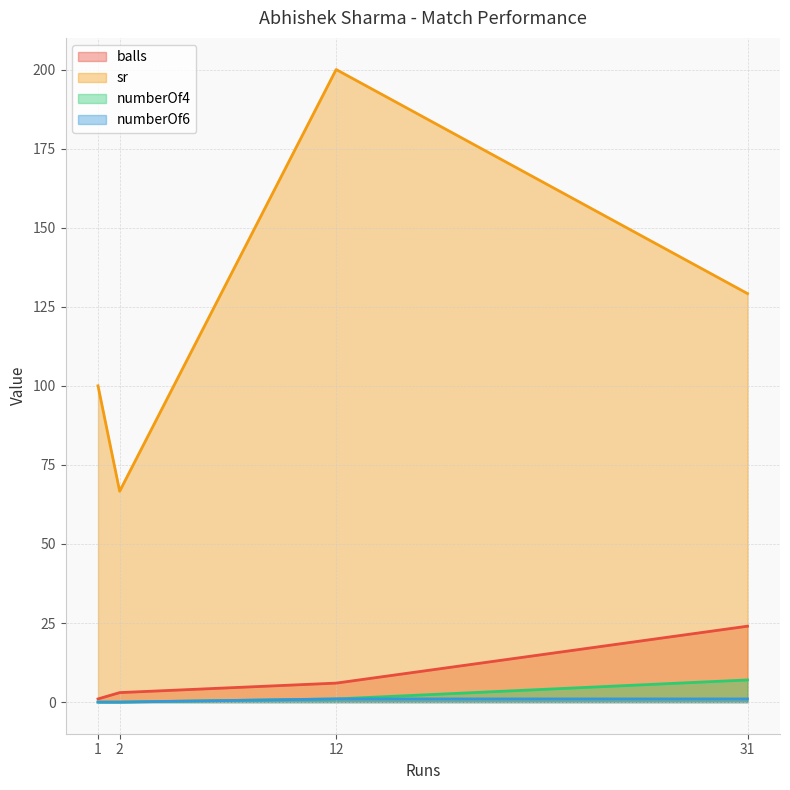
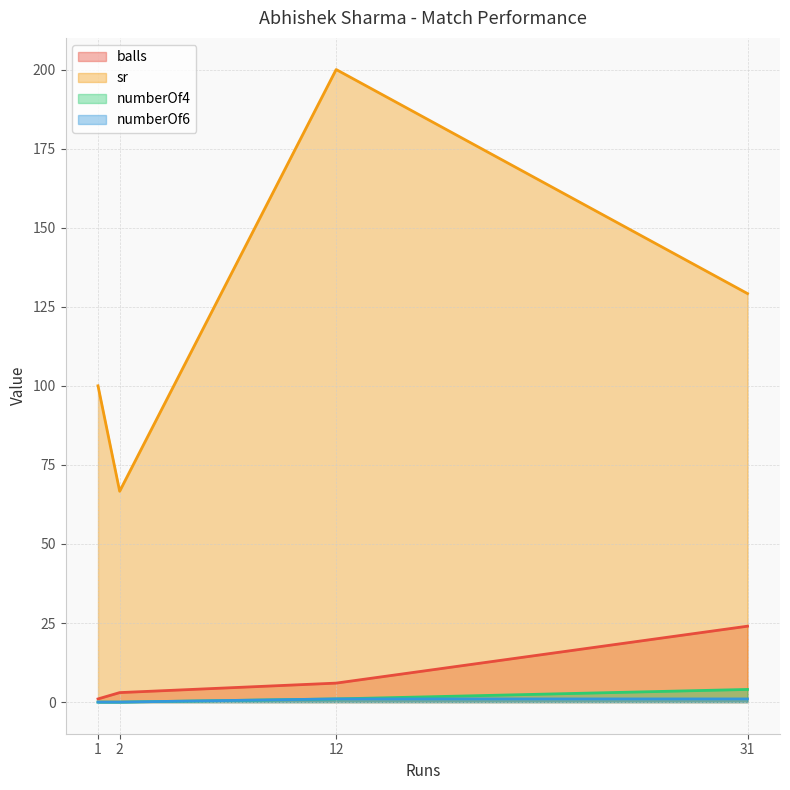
numberOf4, 31: 7 -> 4
